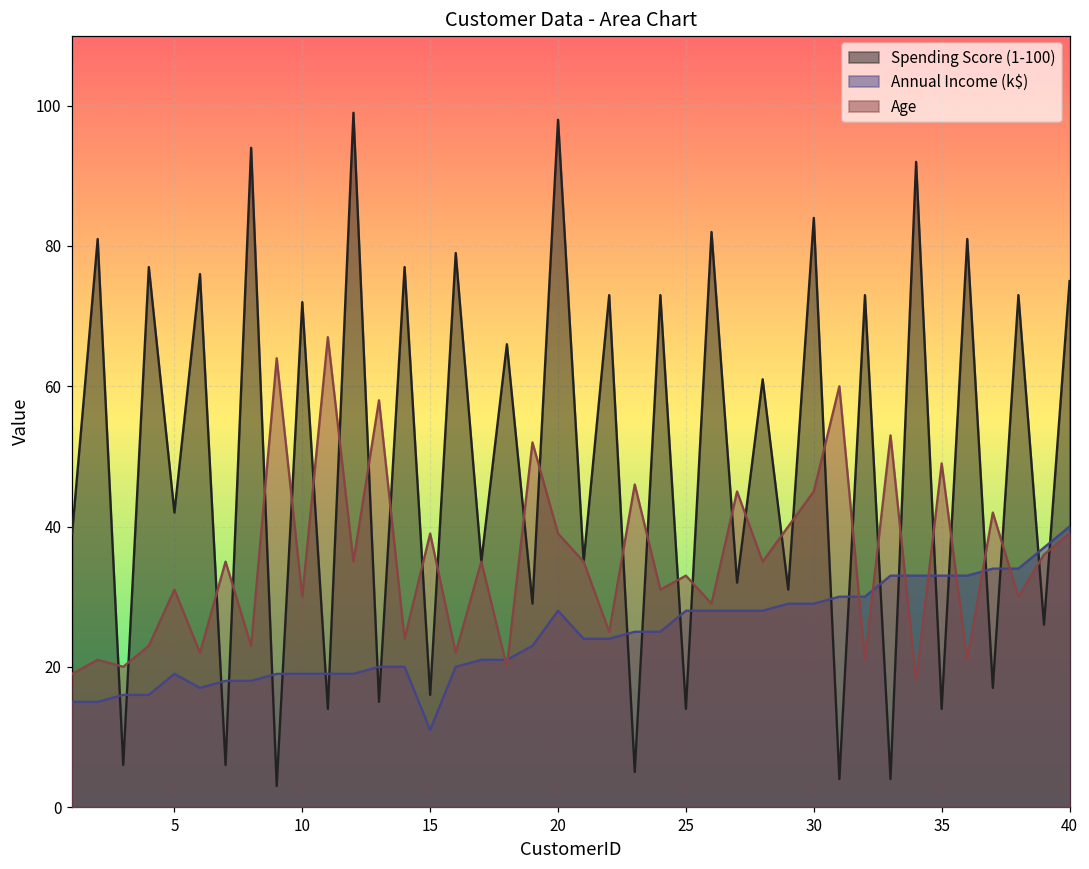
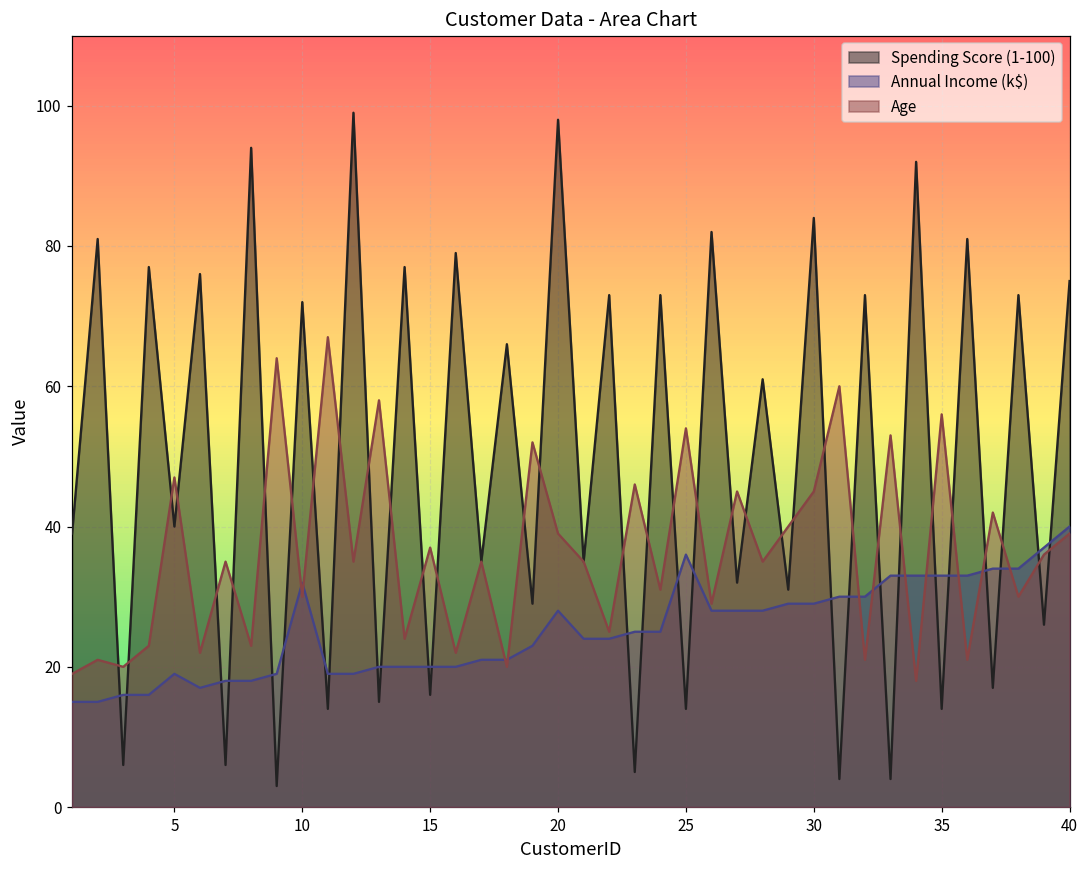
Spending Score (1-100), 5: 42 -> 40
Age, 5: 31 -> 47
Annual Income (k$), 10: 19 -> 32
Annual Income (k$), 15: 11 -> 20
Age, 15: 39 -> 37
Annual Income (k$), 25: 28 -> 36
Age, 25: 33 -> 54
Age, 35: 49 -> 56
